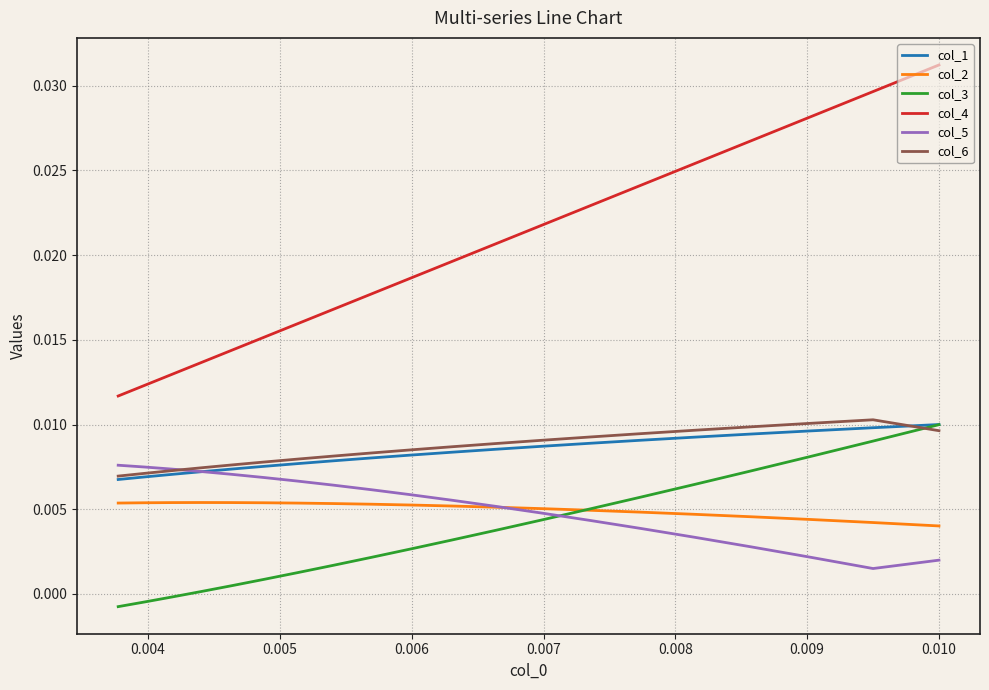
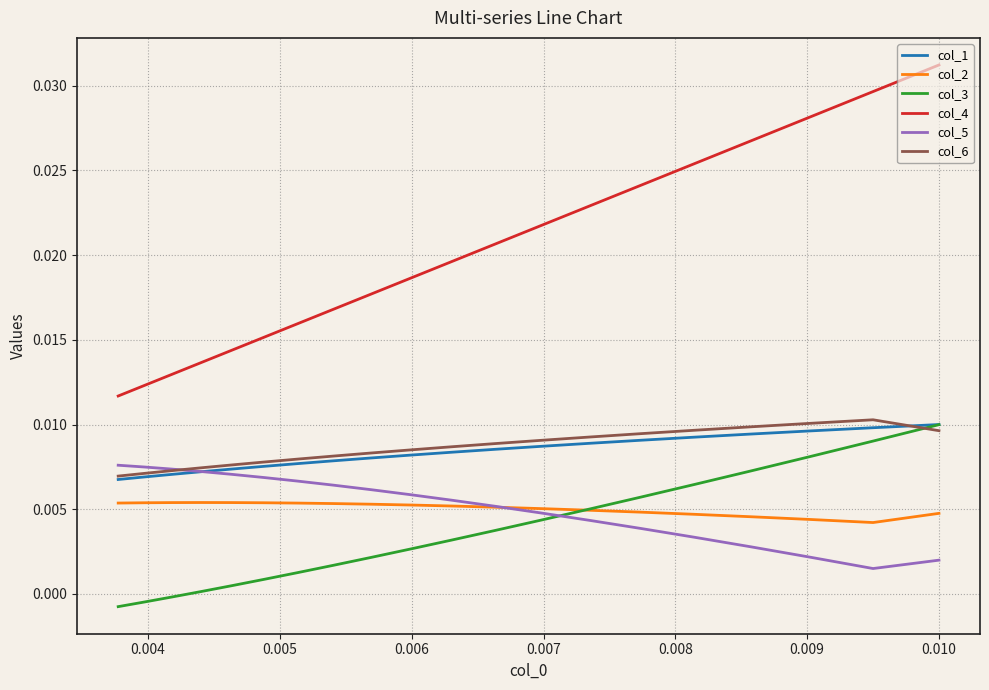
col_2, 0.010: 0.0040 -> 0.0048
